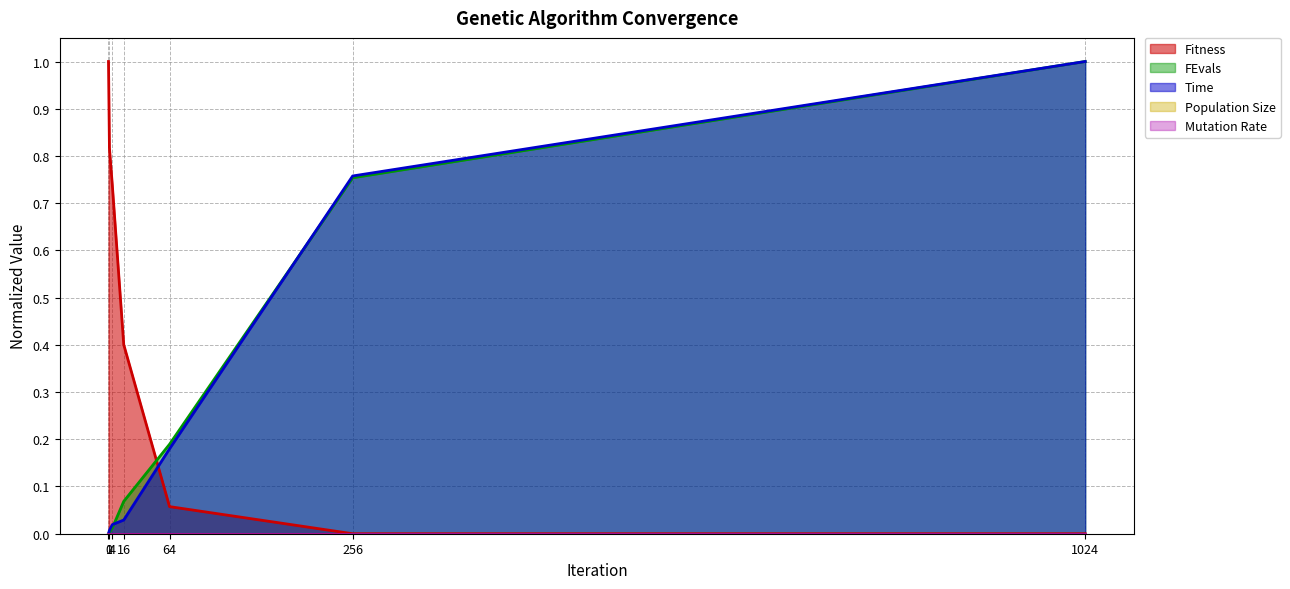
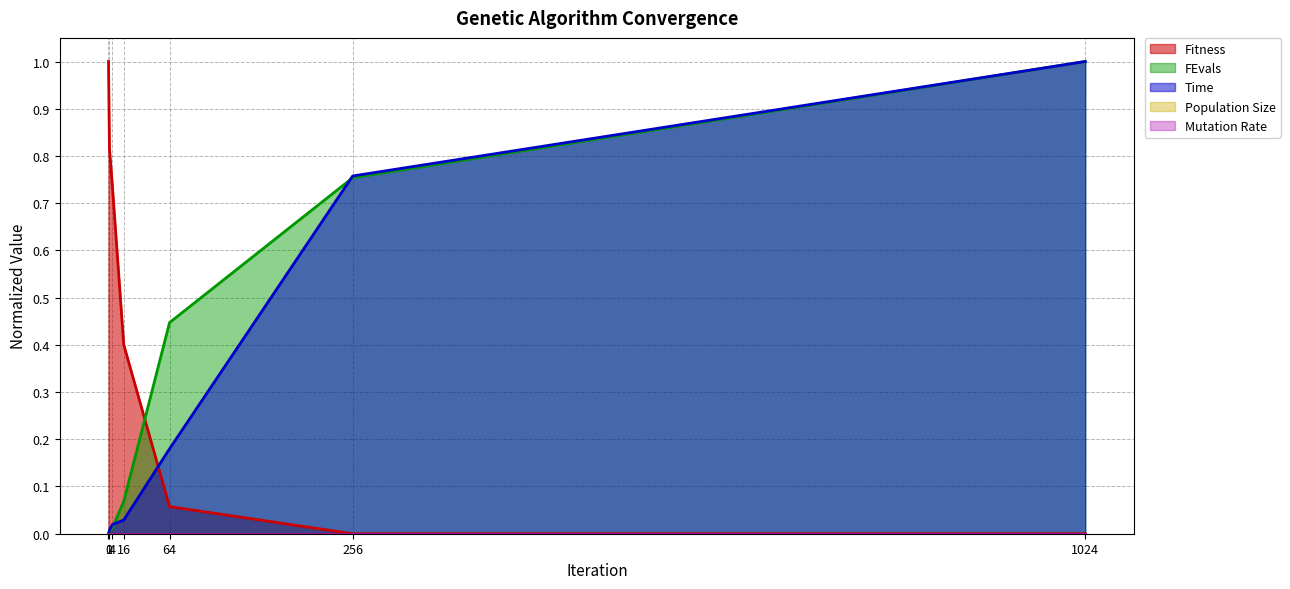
FEvals, 64: 0.19 -> 0.45
